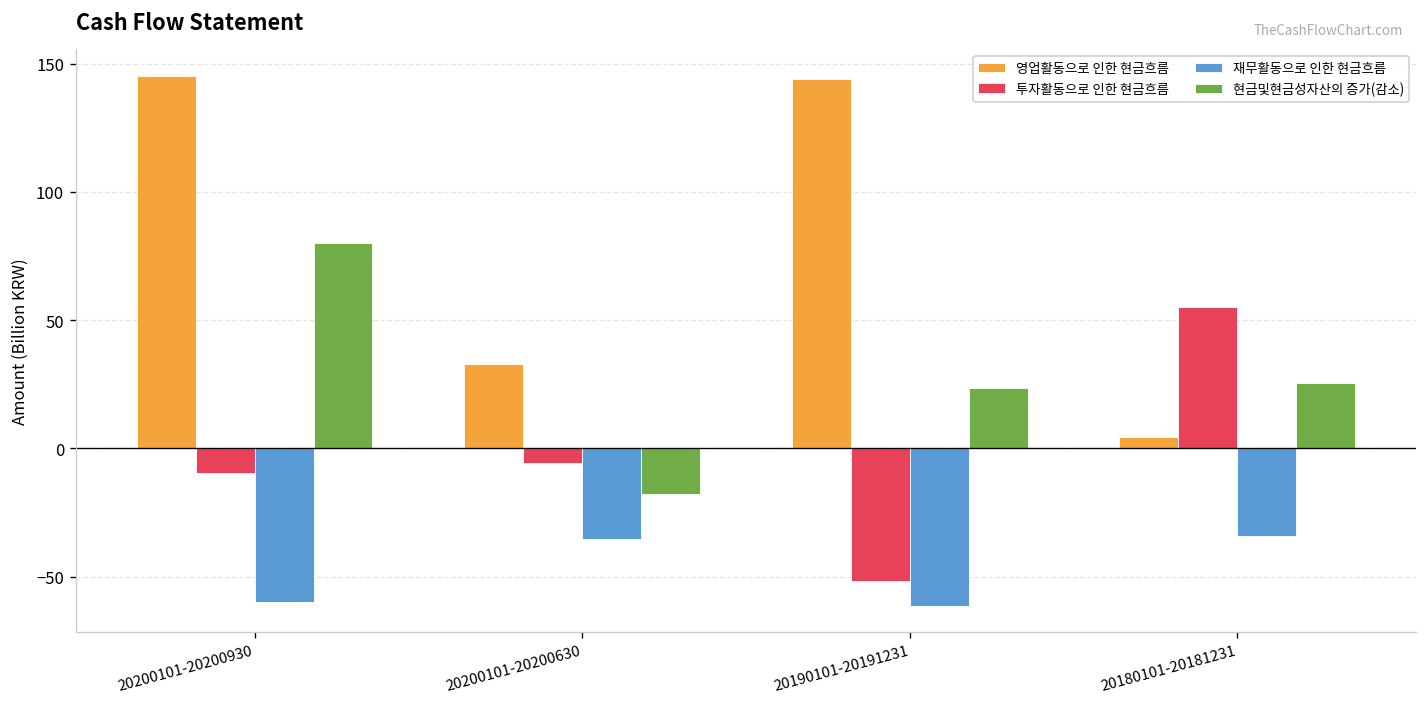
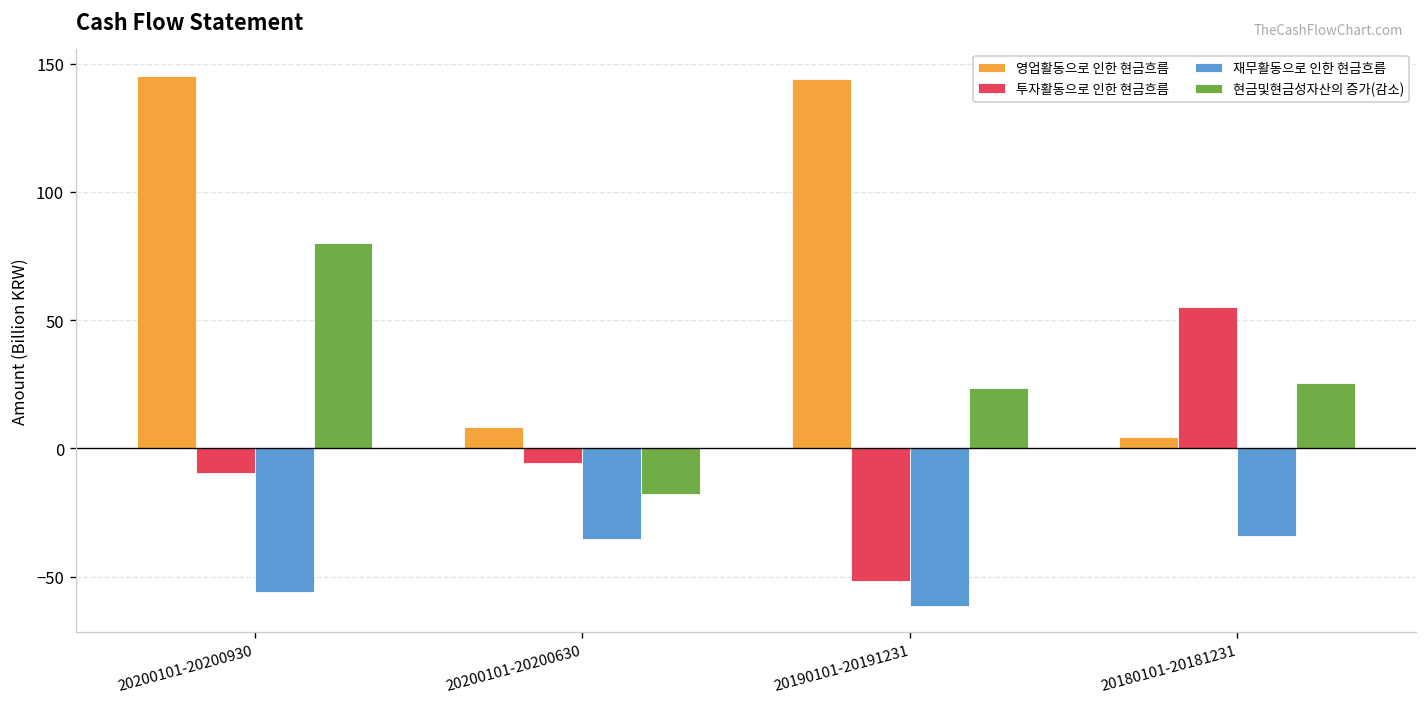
재무활동으로 인한 현금흐름, 20200101-20200930: -60 -> -56
영업활동으로 인한 현금흐름, 20200101-20200630: 33 -> 8
